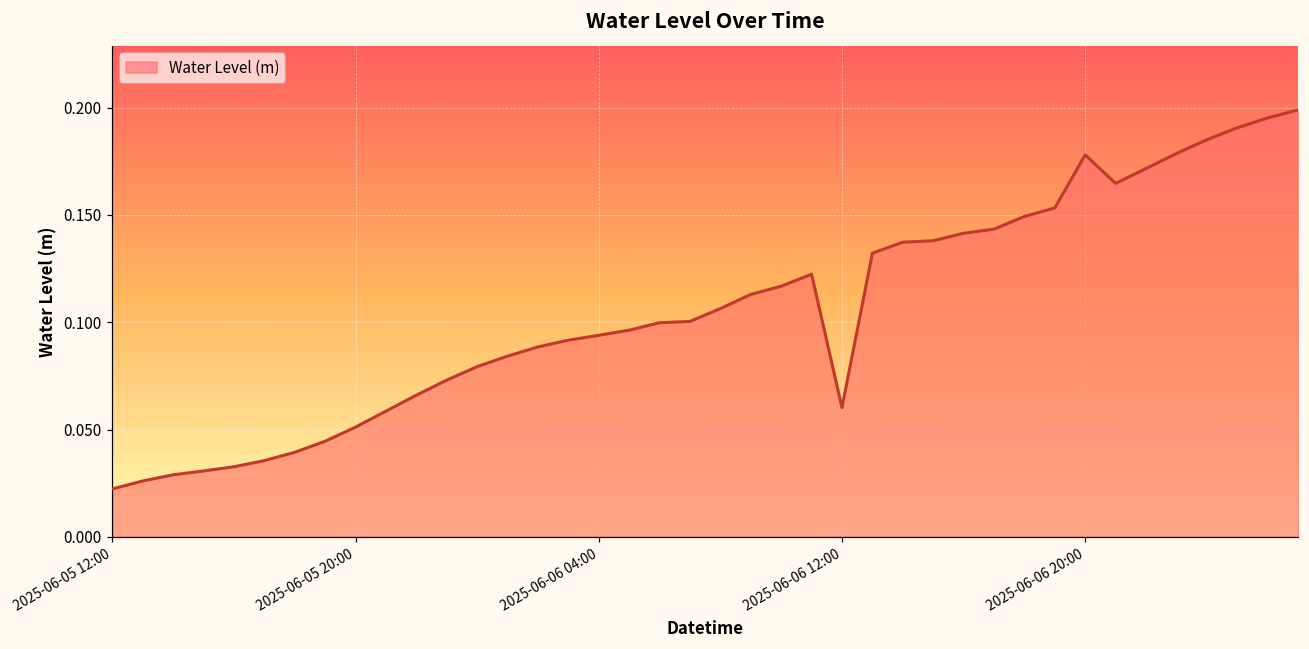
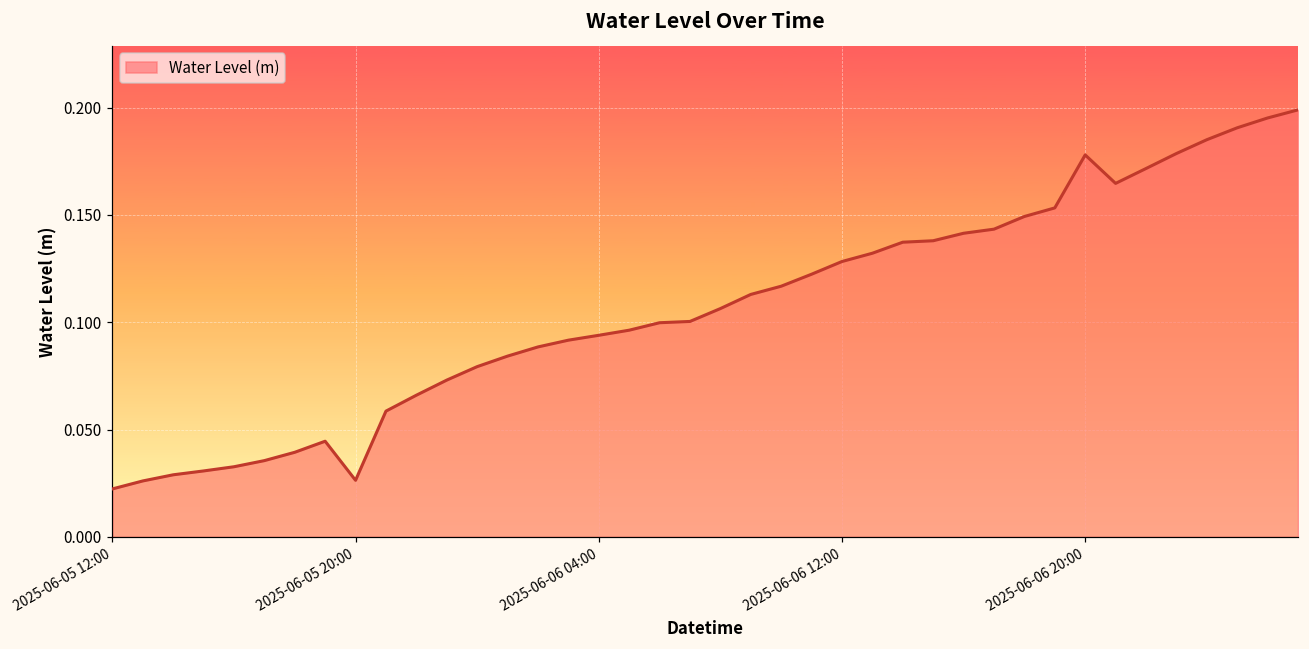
2025-06-05 20:00: 0.051 -> 0.026
2025-06-06 12:00: 0.060 -> 0.128
